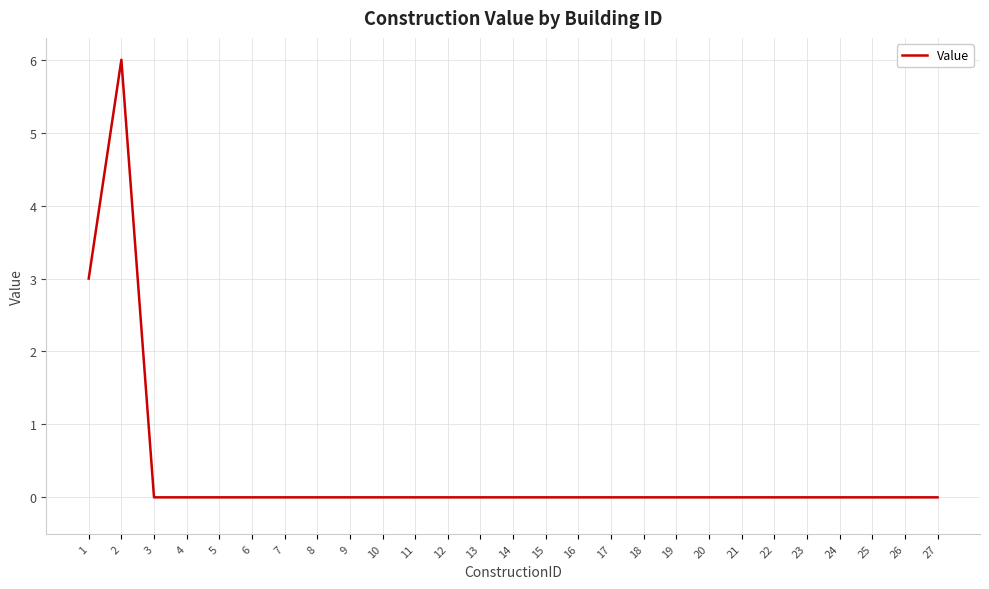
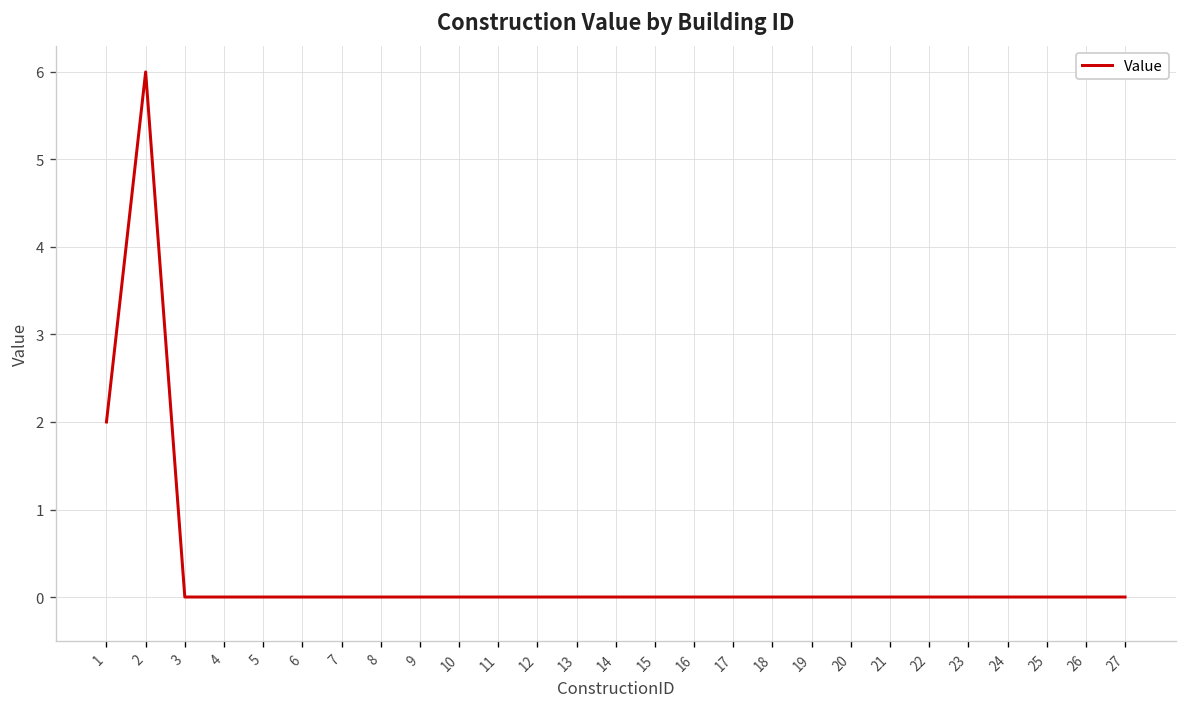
1: 3 -> 2
